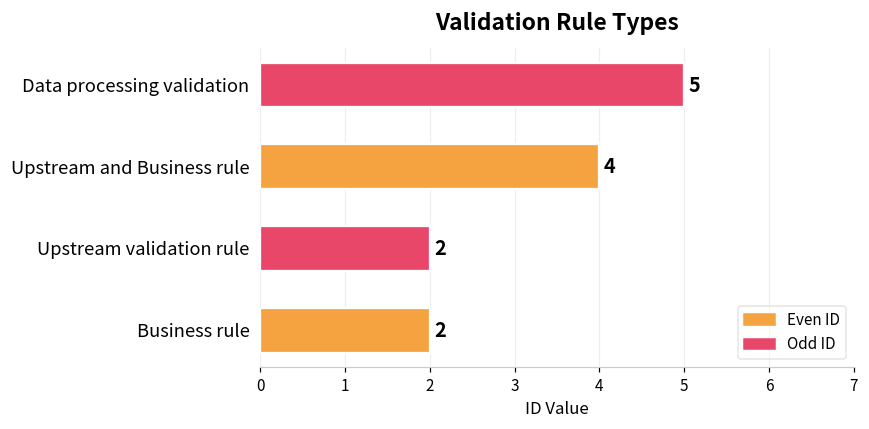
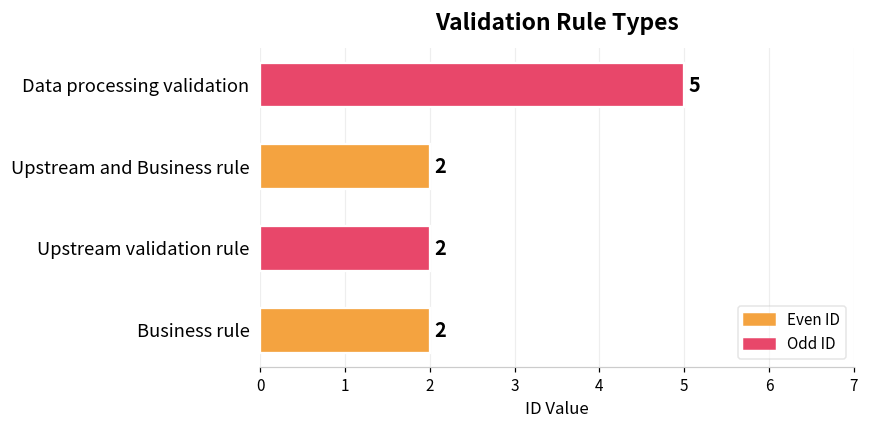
Upstream and Business rule: 4 -> 2
